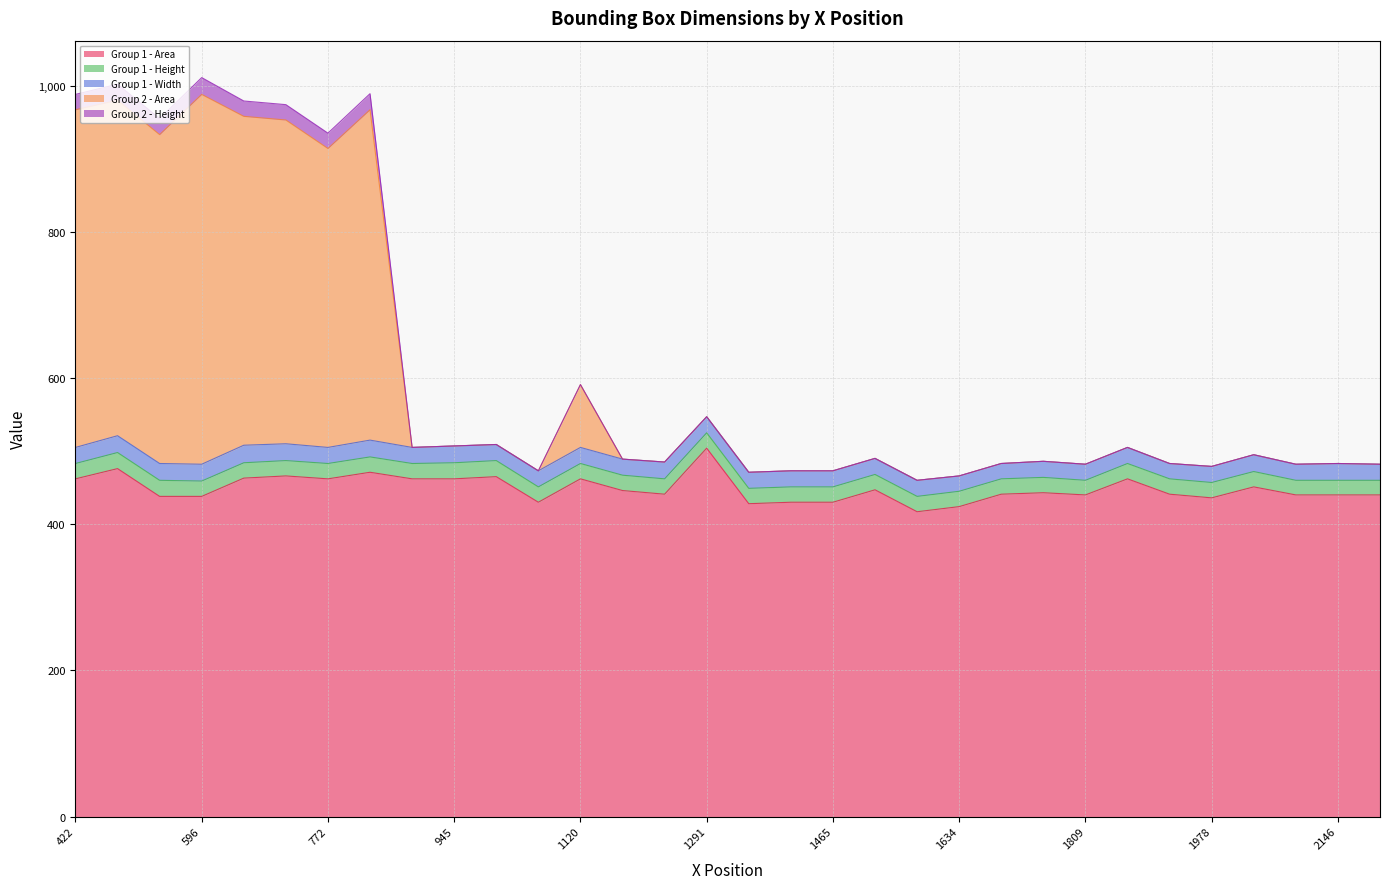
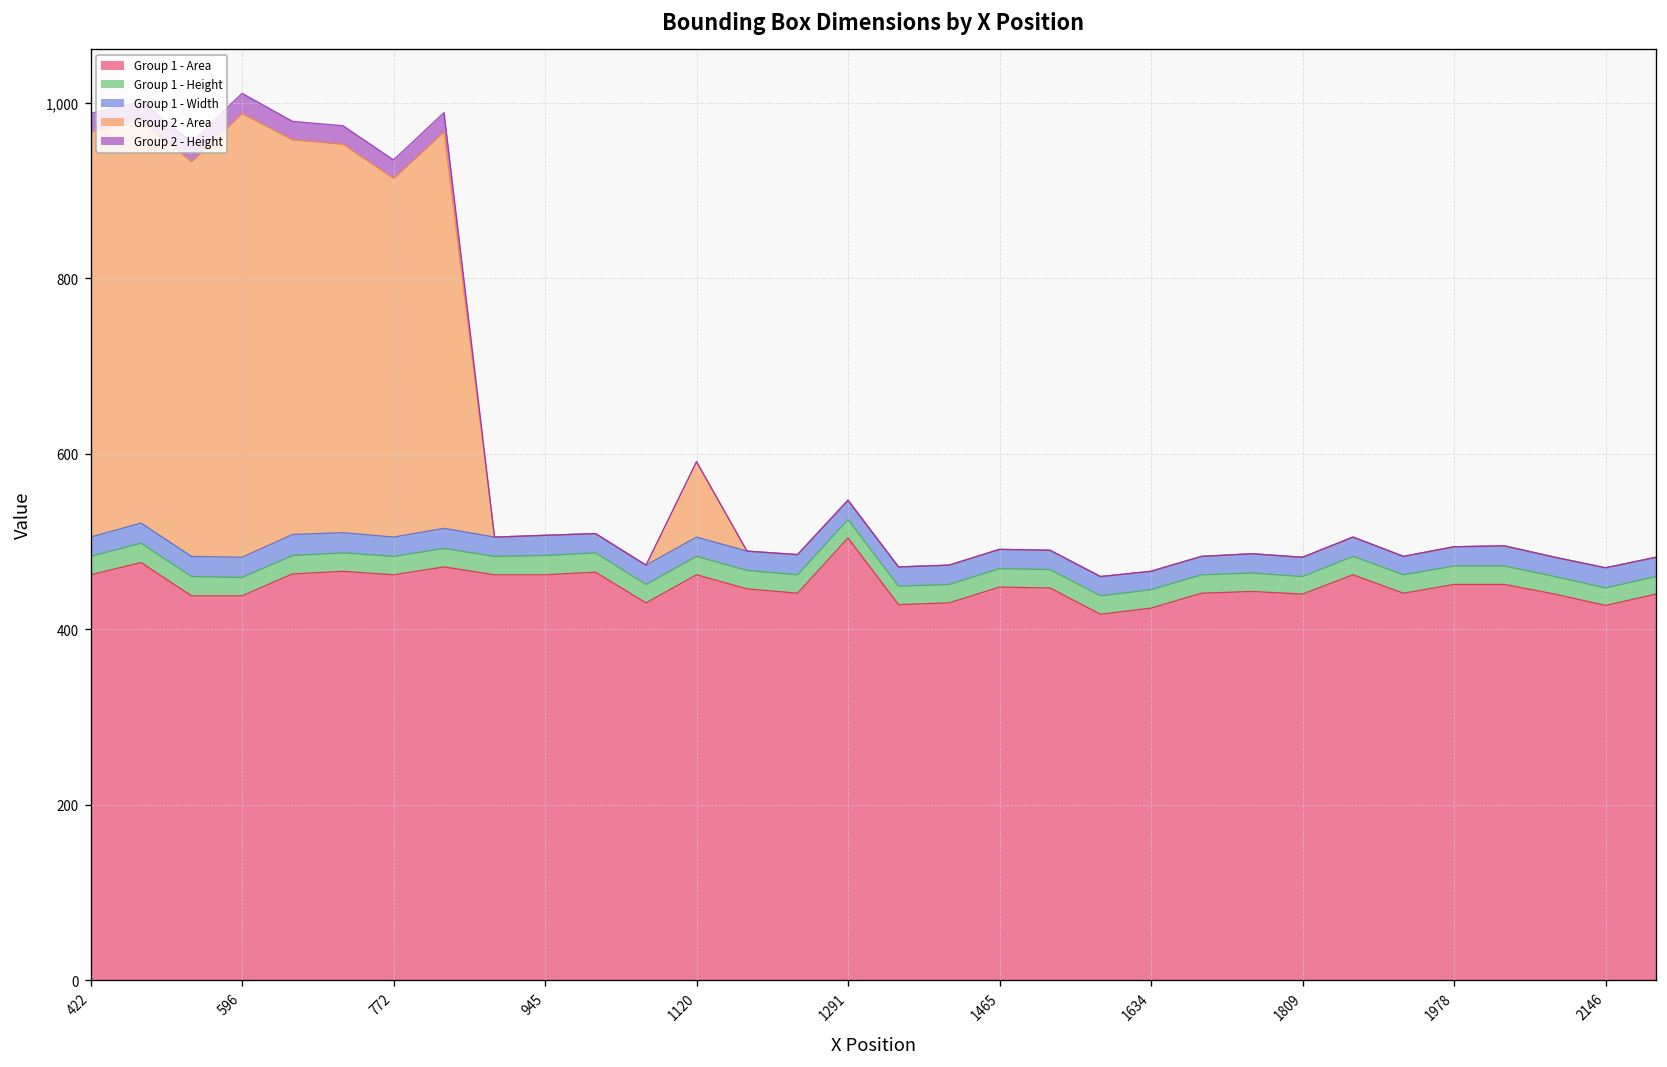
Group 1 - Area, 1465: 430 -> 450
Group 1 - Area, 1978: 440 -> 450
Group 1 - Area, 2146: 440 -> 430
